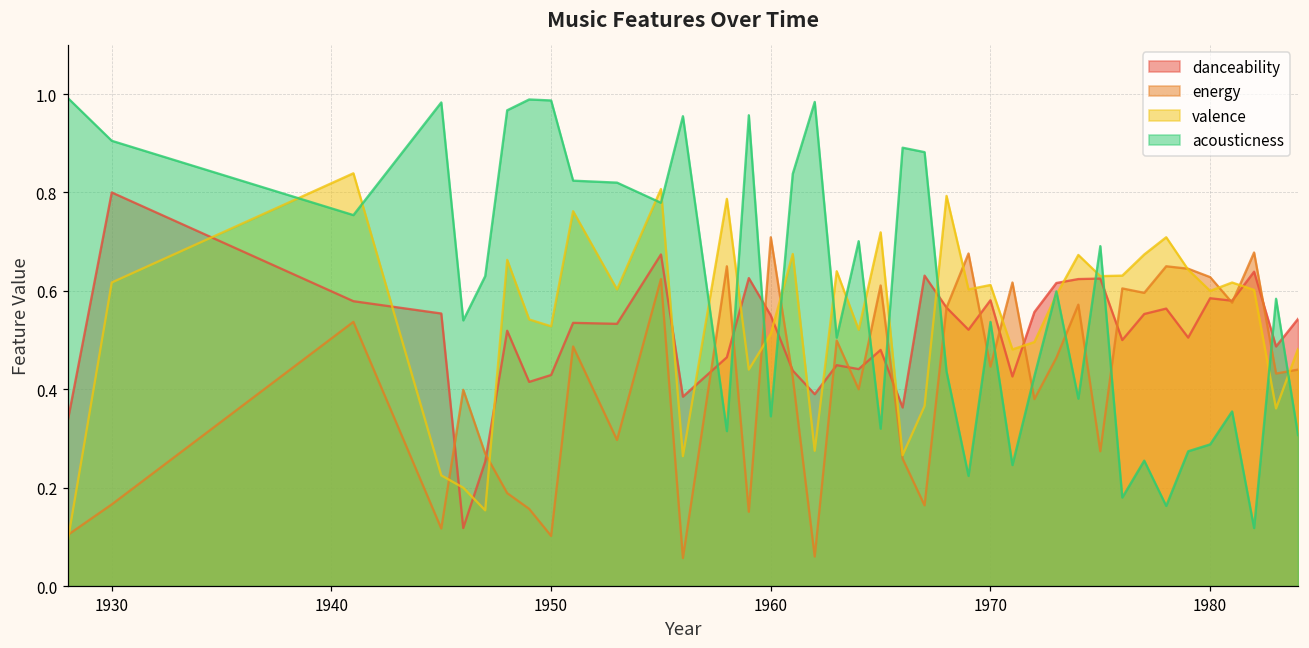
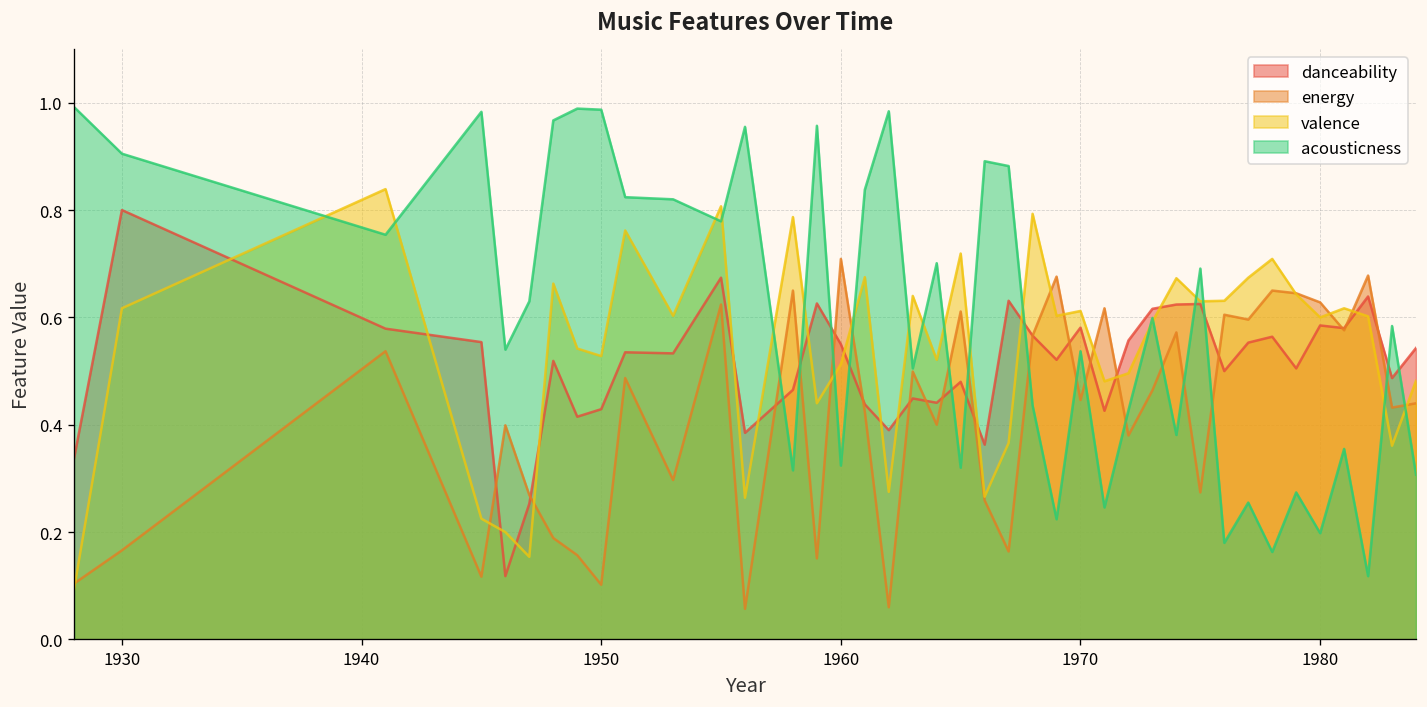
acousticness, 1960: 0.35 -> 0.32
acousticness, 1980: 0.29 -> 0.20
